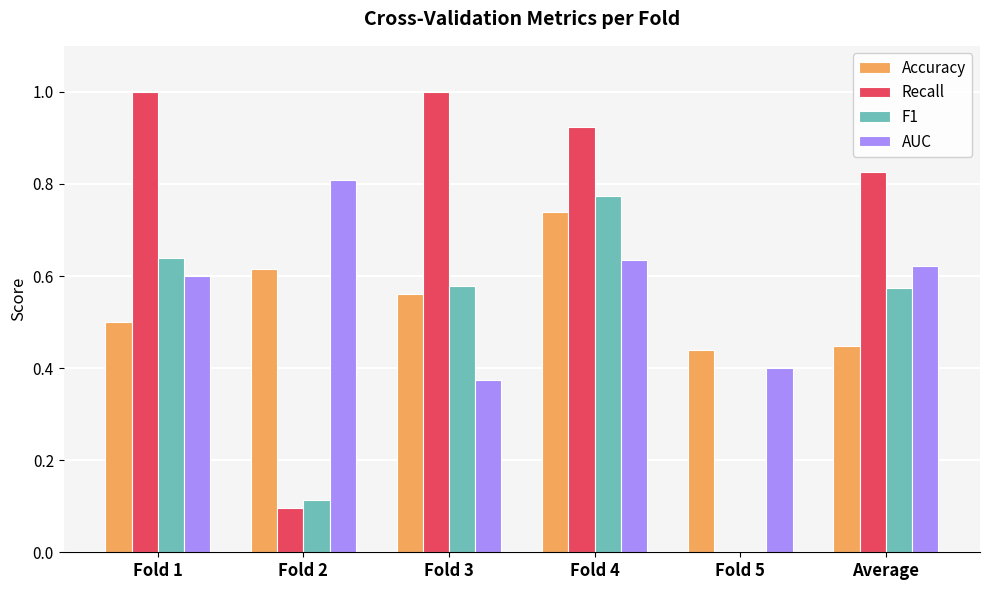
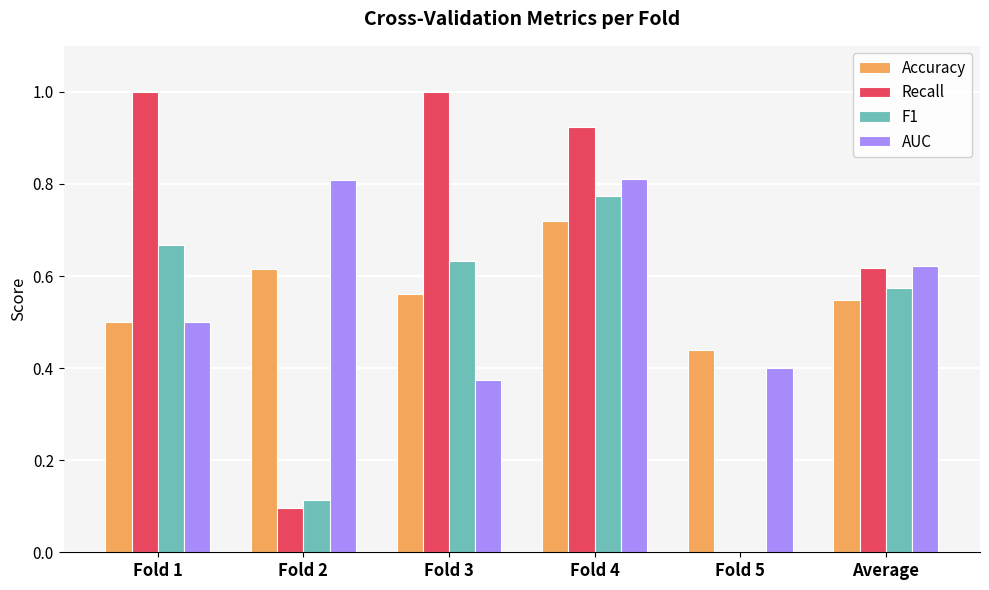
F1, Fold 1: 0.64 -> 0.67
AUC, Fold 1: 0.6 -> 0.5
F1, Fold 3: 0.58 -> 0.63
Accuracy, Fold 4: 0.74 -> 0.72
AUC, Fold 4: 0.63 -> 0.81
Accuracy, Average: 0.45 -> 0.55
Recall, Average: 0.83 -> 0.62
